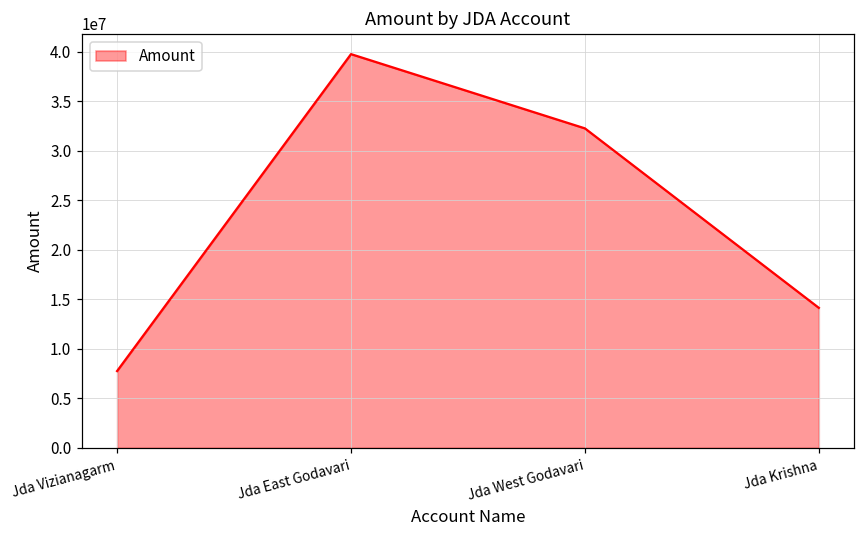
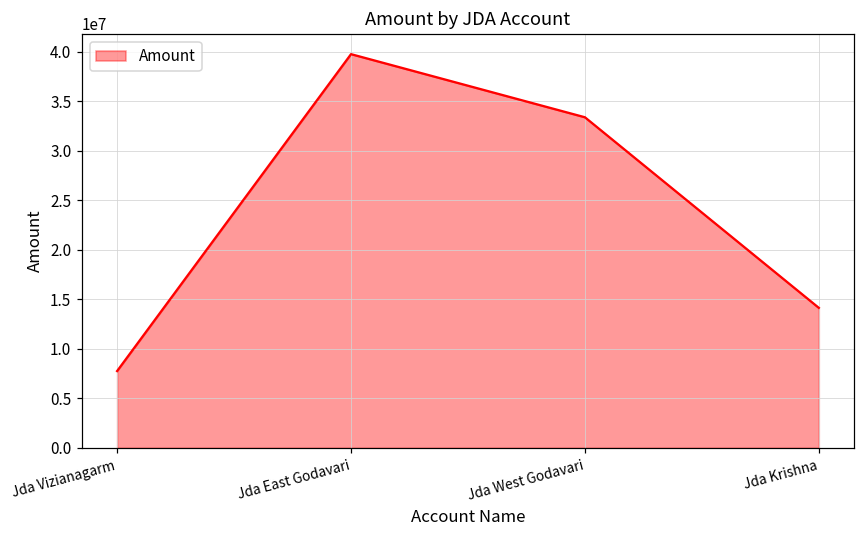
Jda West Godavari: 32000000 -> 33000000
